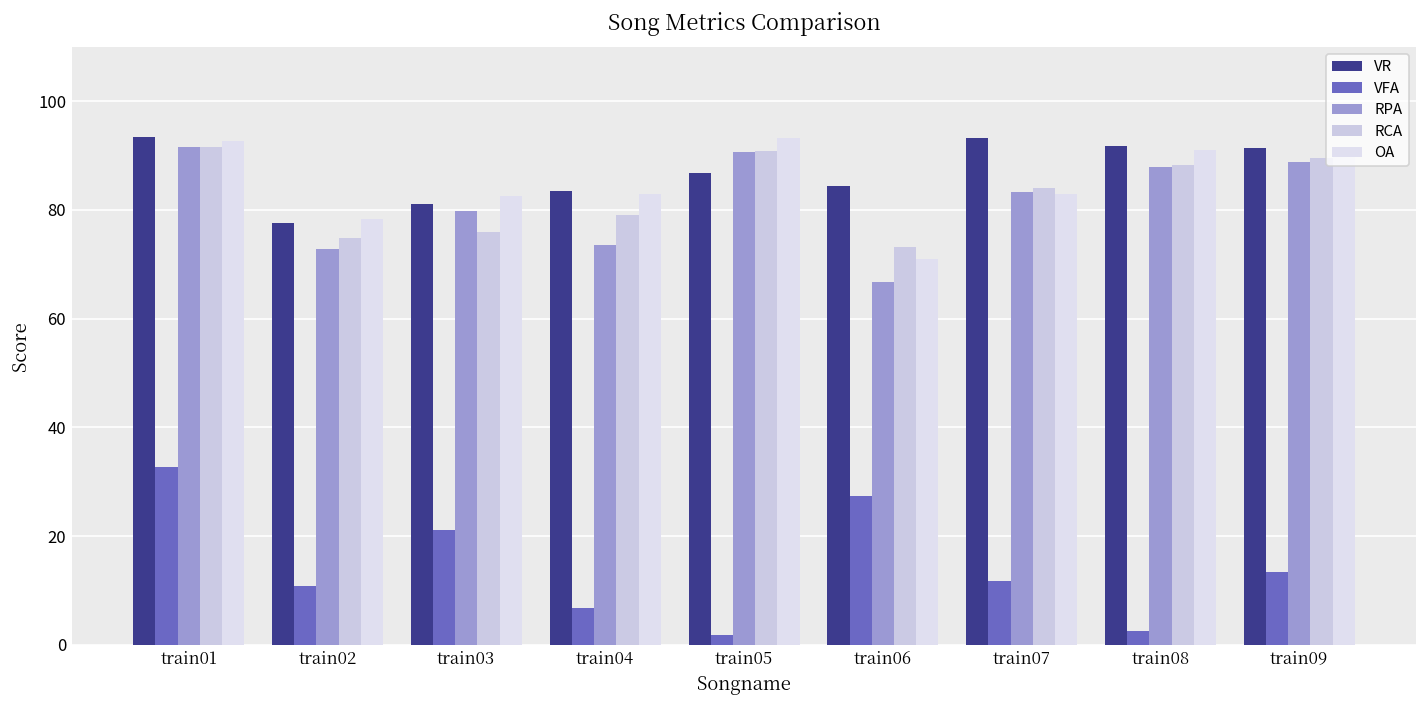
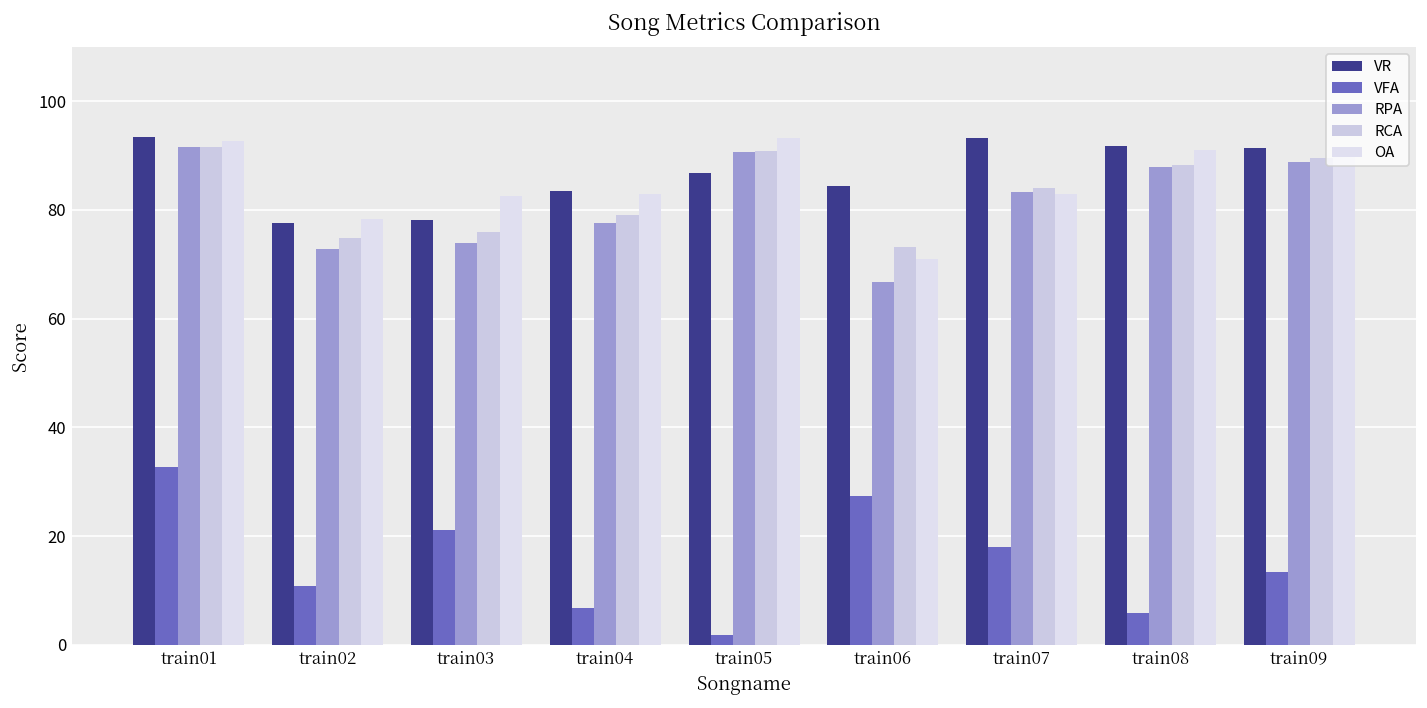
VR, train03: 81 -> 78
RPA, train03: 80 -> 74
RPA, train04: 74 -> 78
VFA, train07: 12 -> 18
VFA, train08: 3 -> 6
